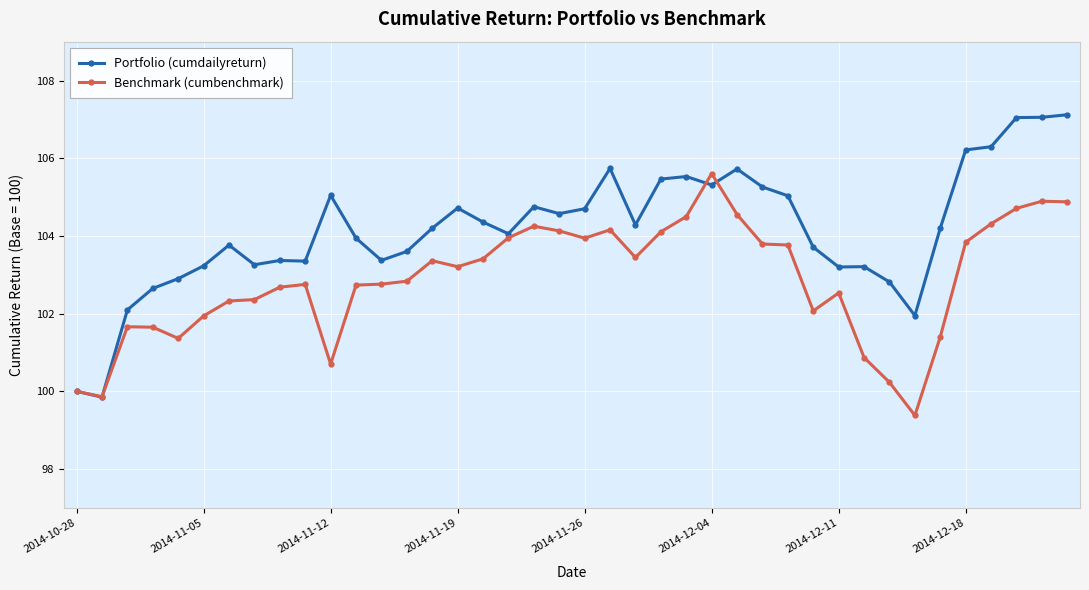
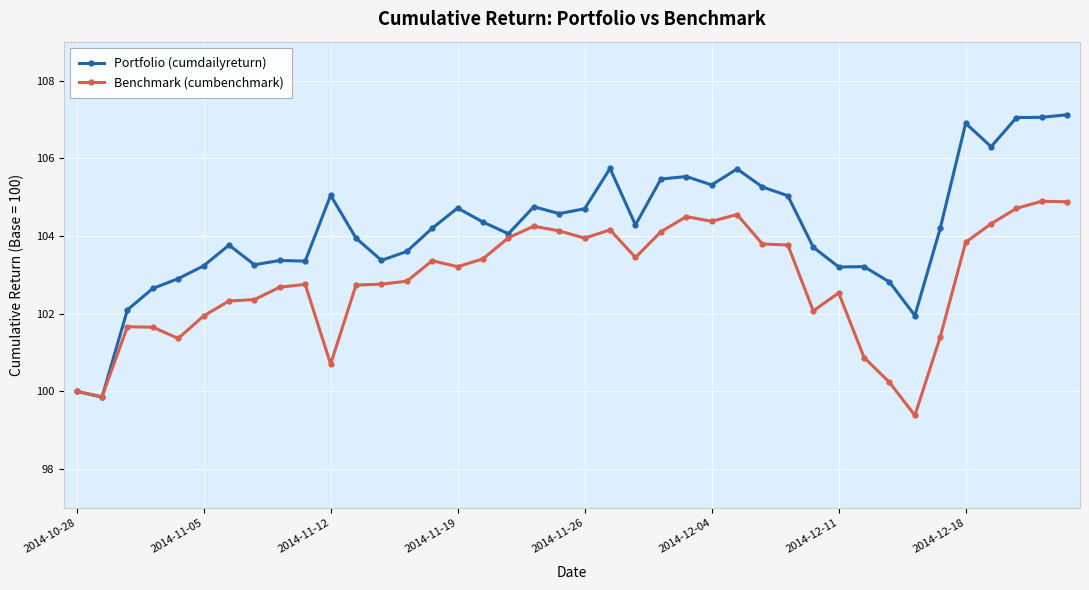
Benchmark (cumbenchmark), 2014-12-04: 105.6 -> 104.4
Portfolio (cumdailyreturn), 2014-12-18: 106.2 -> 106.9
